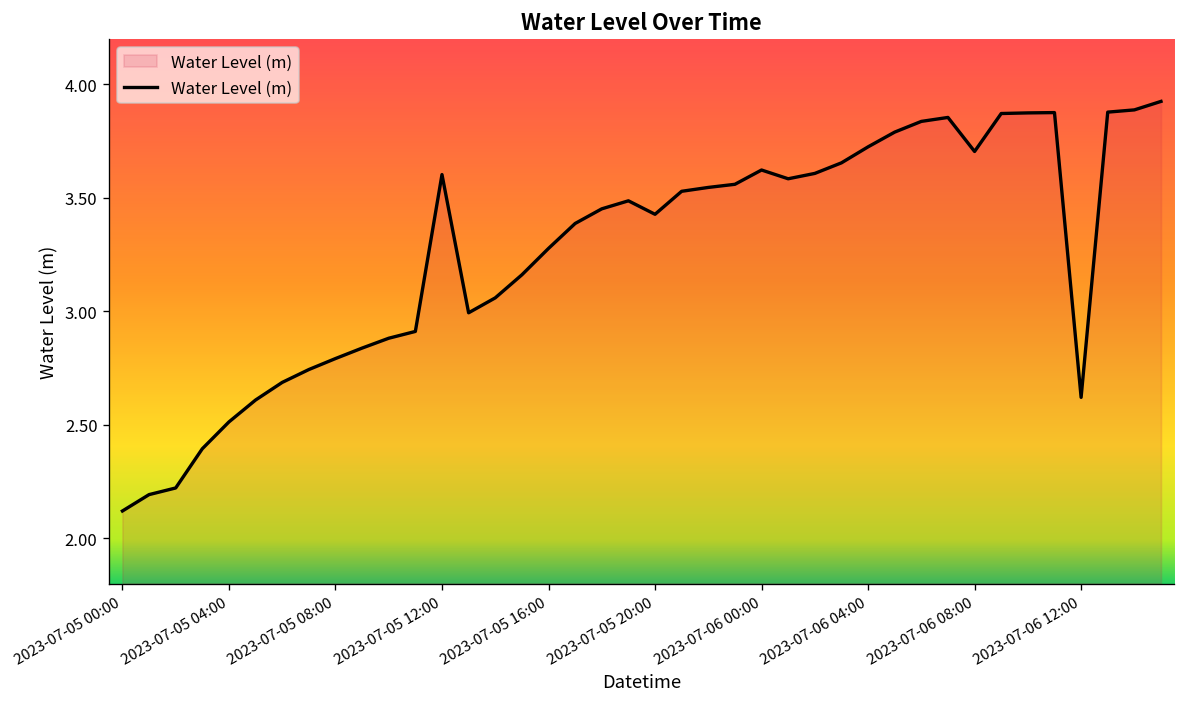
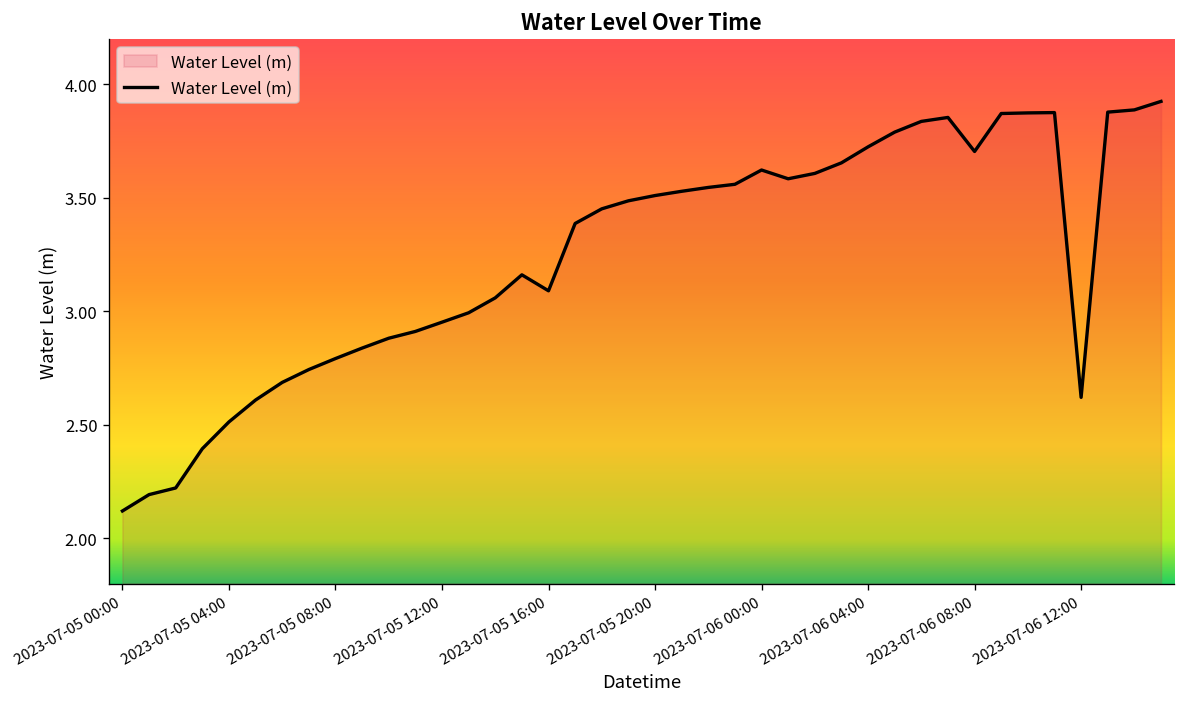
2023-07-05 12:00: 3.60 -> 2.95
2023-07-05 16:00: 3.28 -> 3.09
2023-07-05 20:00: 3.43 -> 3.51
